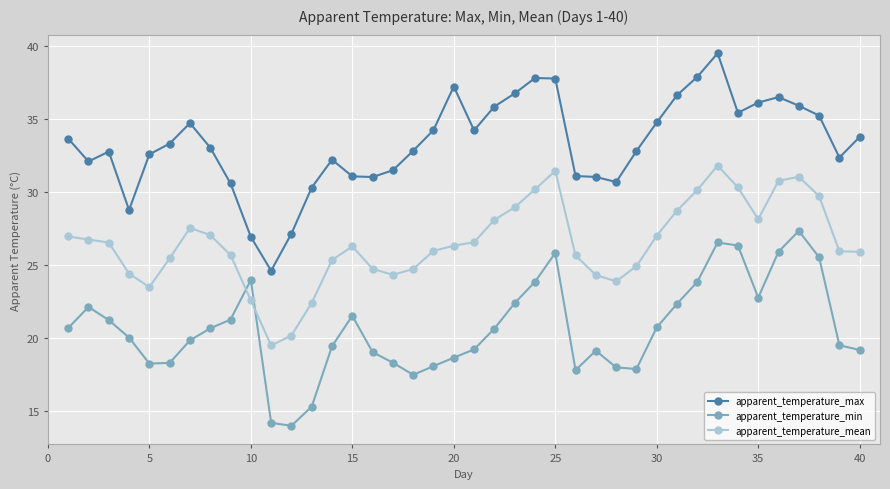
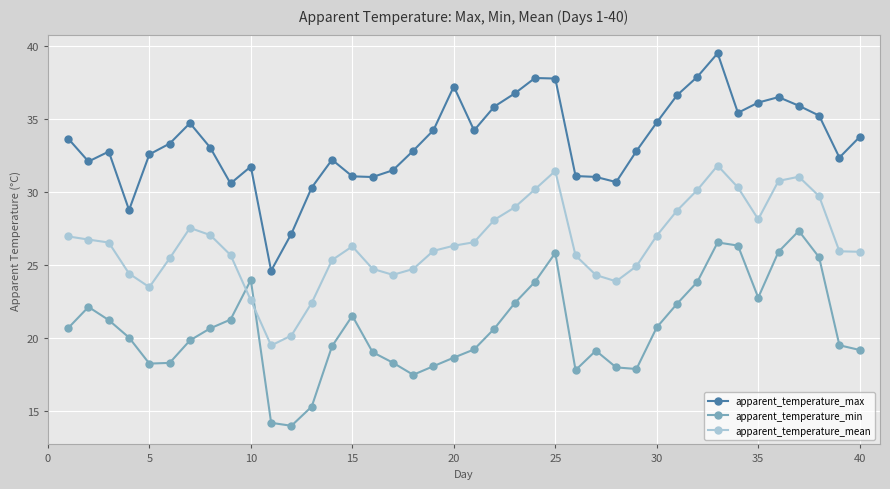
apparent_temperature_max, 10: 26.9 -> 31.8
